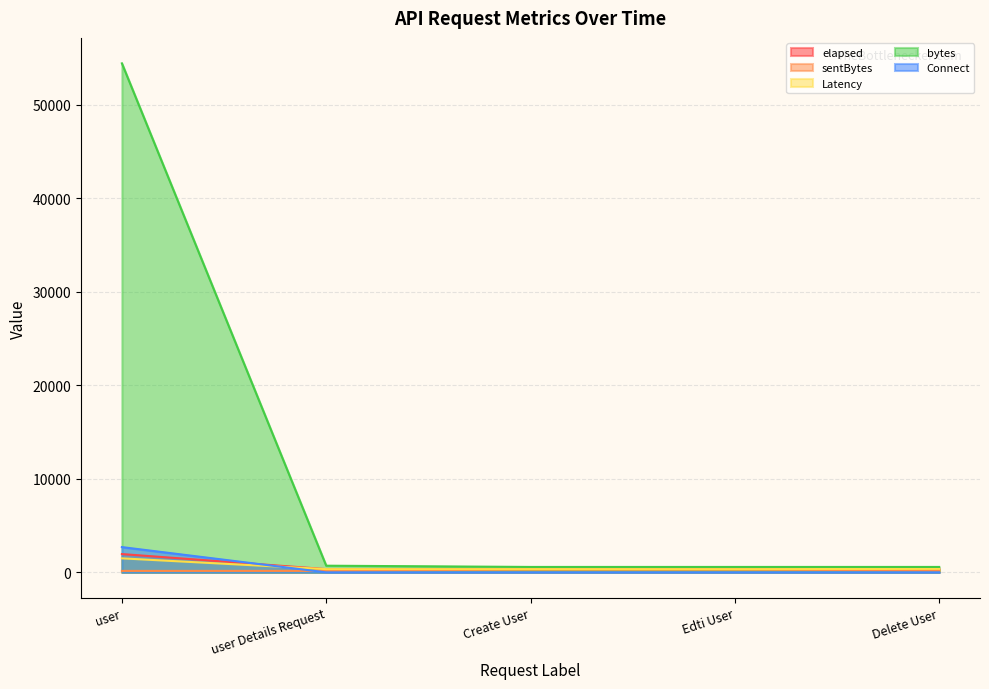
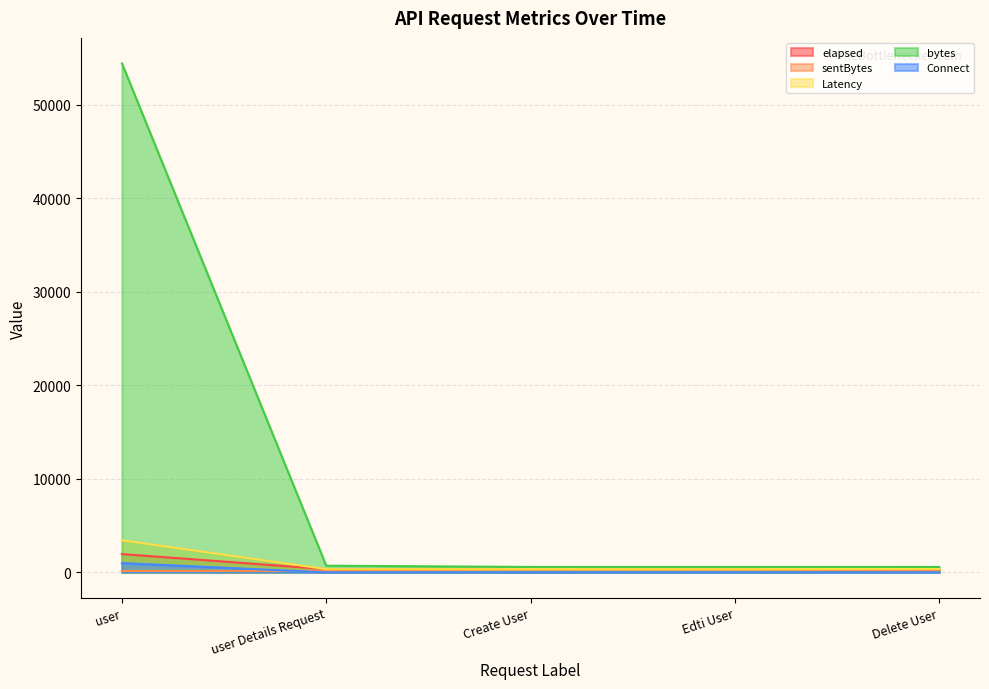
Latency, user: 1000 -> 3000
Connect, user: 3000 -> 1000
